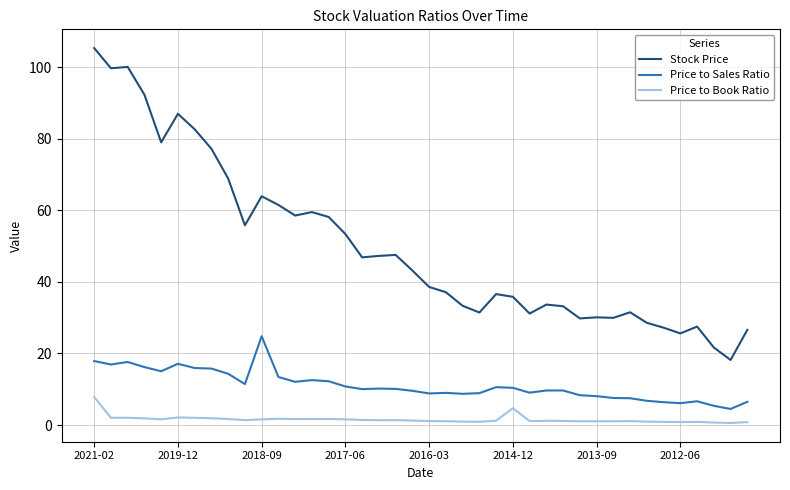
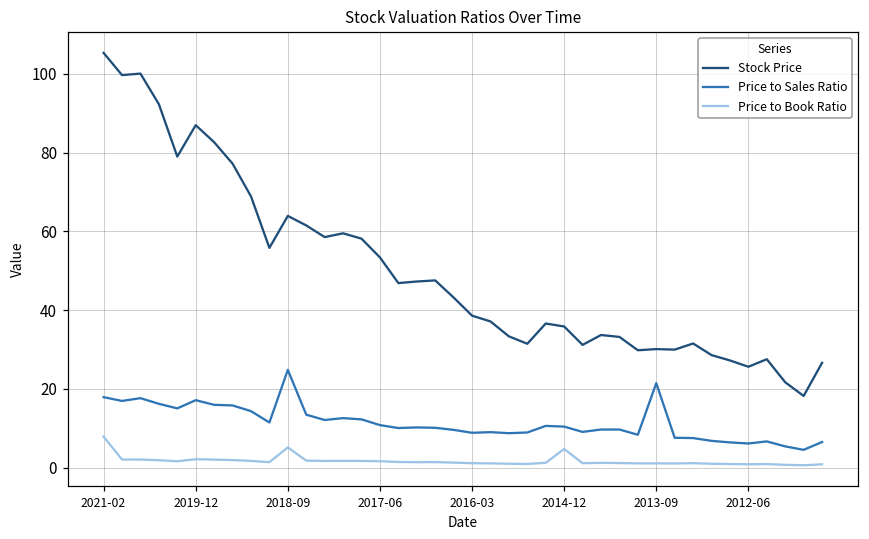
Price to Book Ratio, 2018-09: 2 -> 5
Price to Sales Ratio, 2013-09: 8 -> 21
